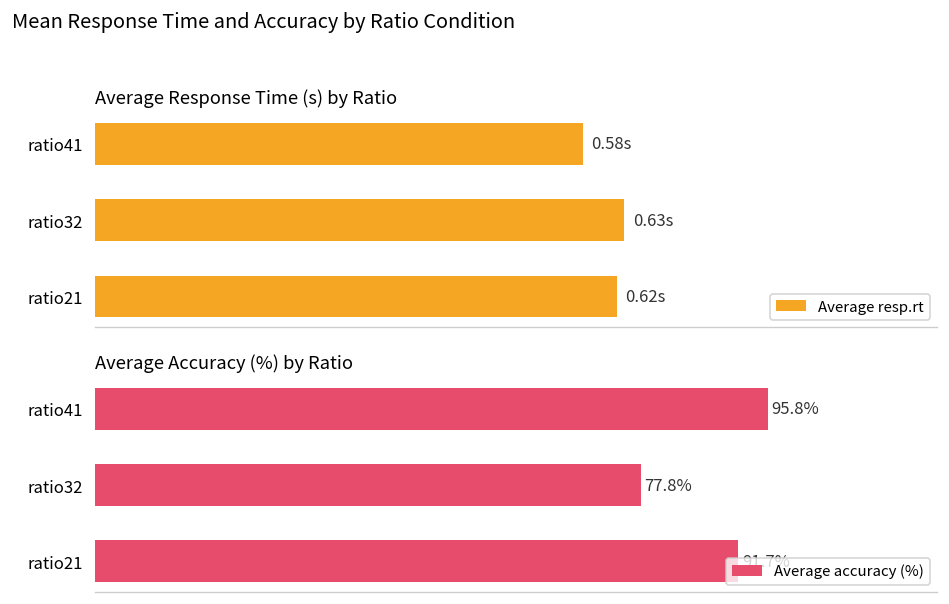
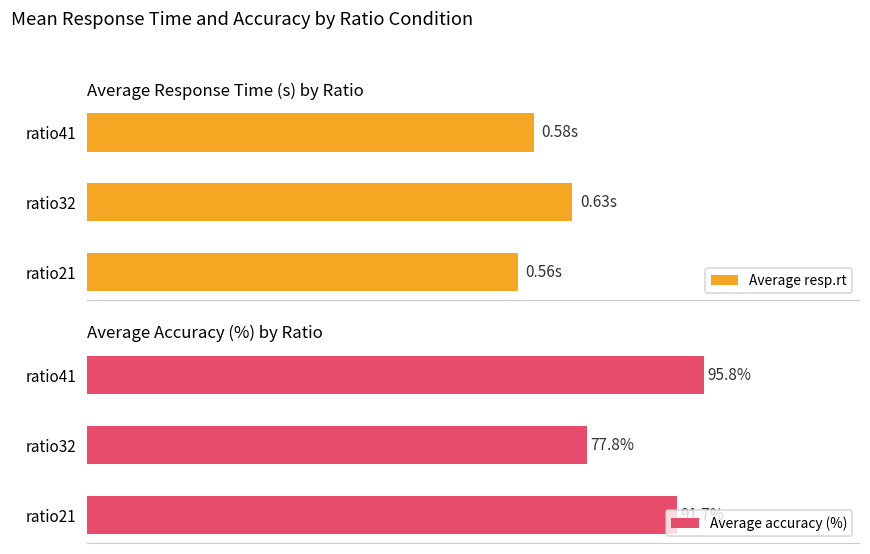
Average Response Time (s) by Ratio, ratio21: 0.62s -> 0.56s
